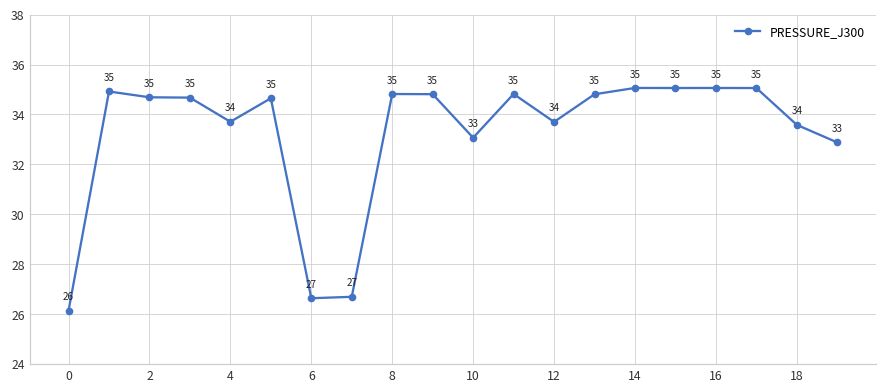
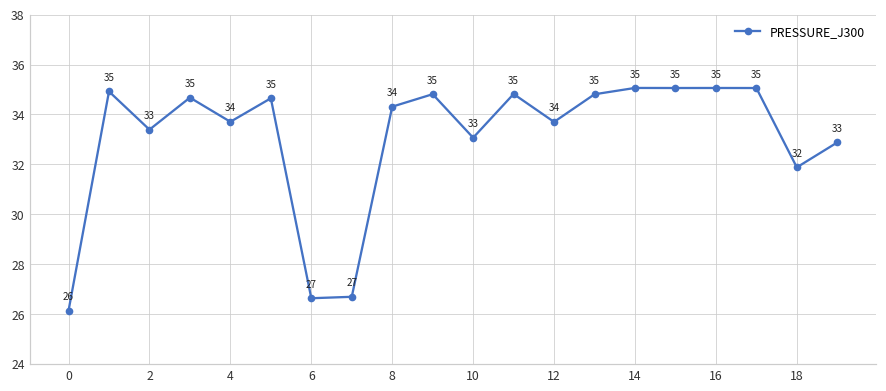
2: 35 -> 33
8: 35 -> 34
18: 34 -> 32
